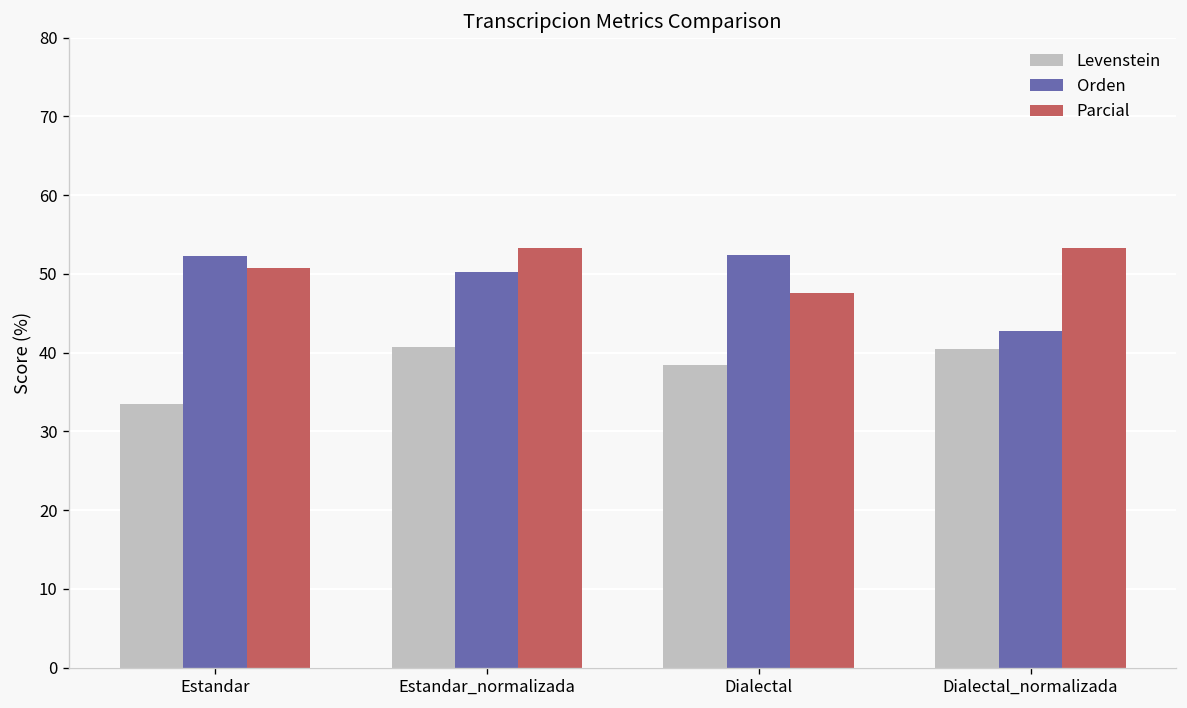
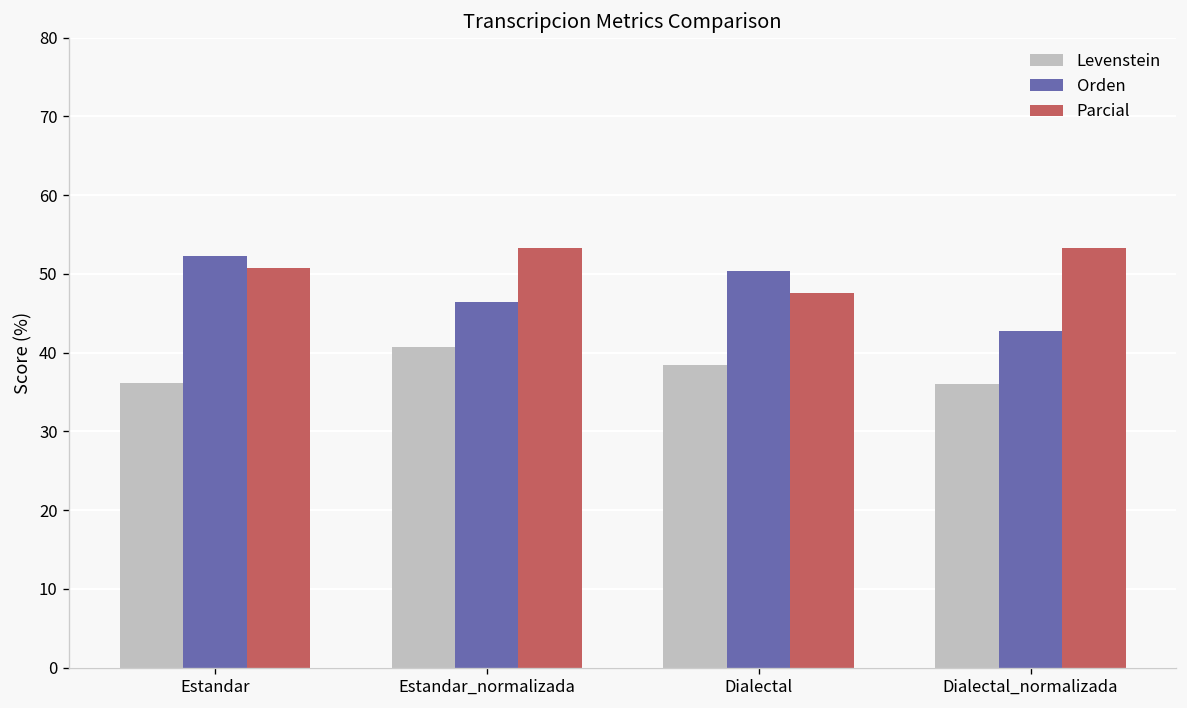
Levenstein, Estandar: 33 -> 36
Orden, Estandar_normalizada: 50 -> 46
Orden, Dialectal: 52 -> 50
Levenstein, Dialectal_normalizada: 41 -> 36
